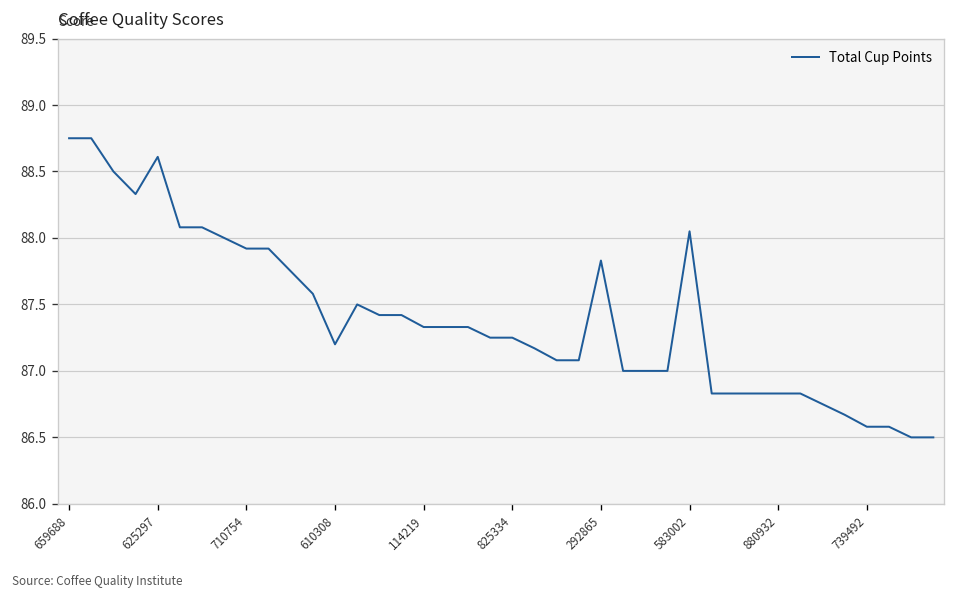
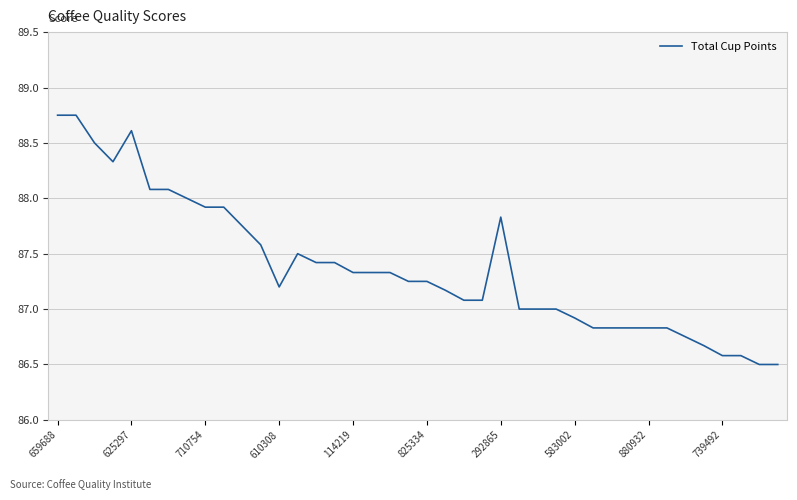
583002: 88.05 -> 86.92
